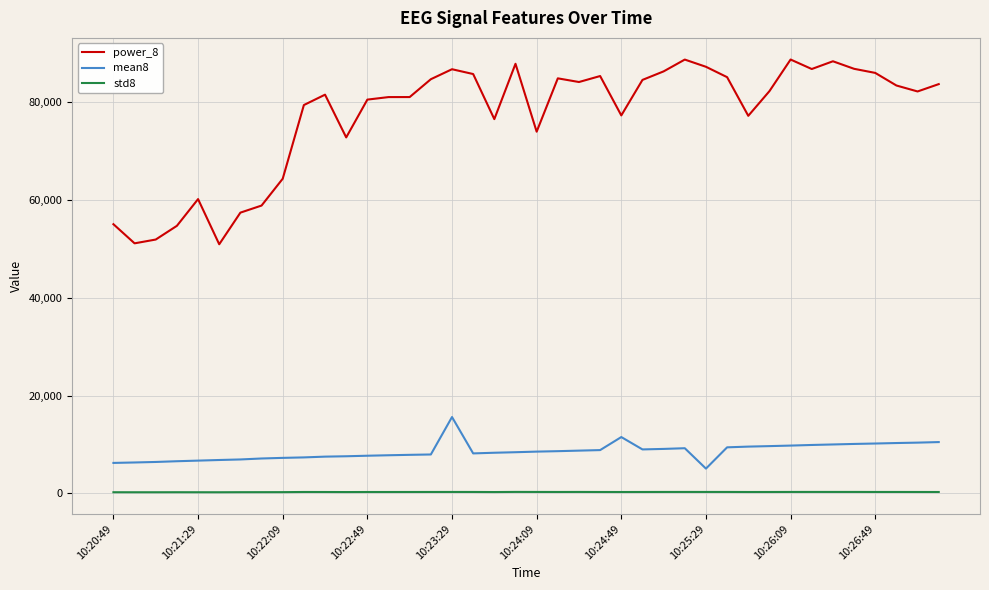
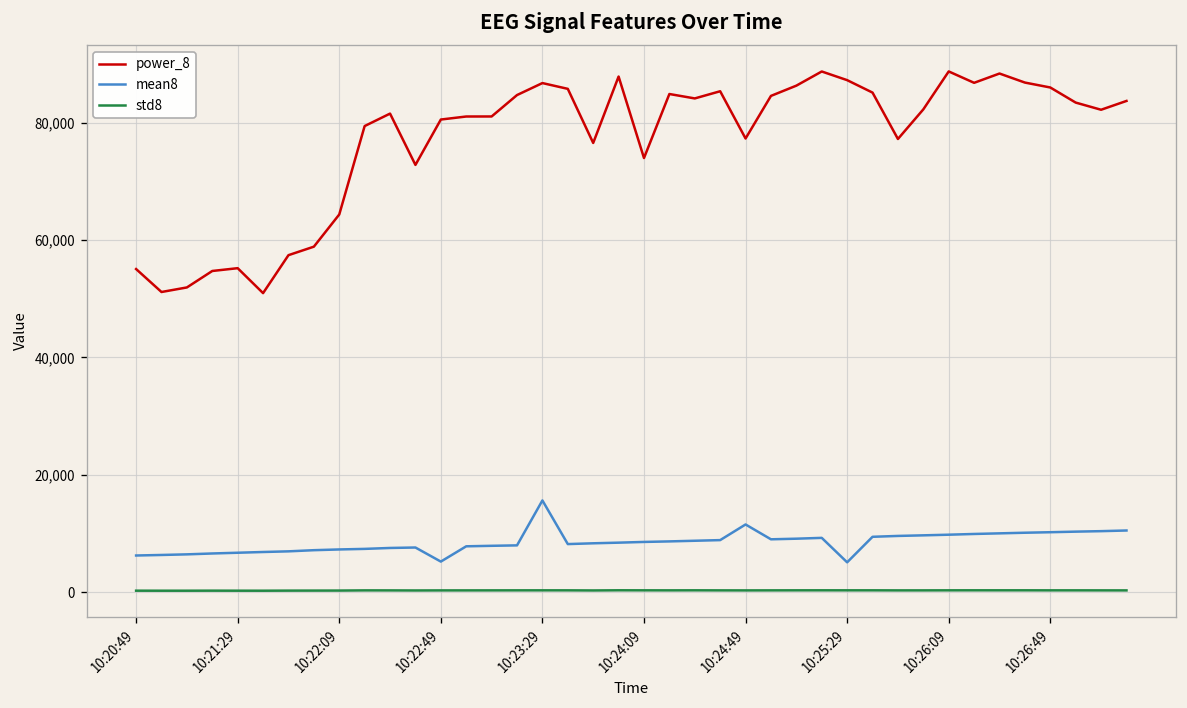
power_8, 10:21:29: 60,000 -> 55,000
mean8, 10:22:49: 8,000 -> 5,000
